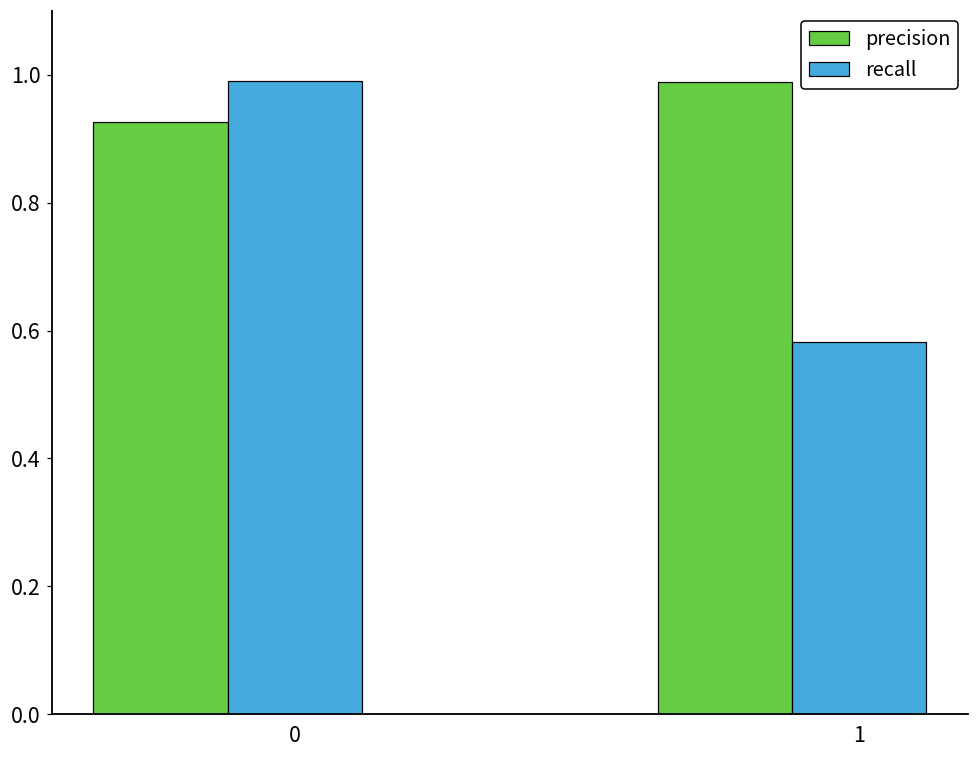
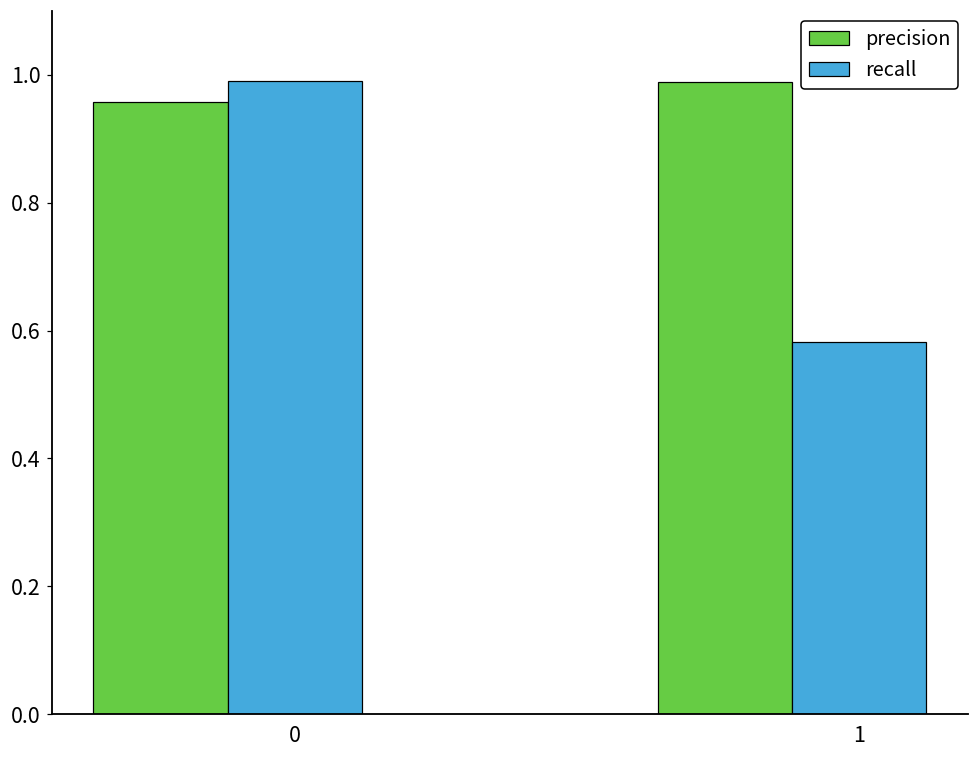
precision, 0: 0.93 -> 0.96
